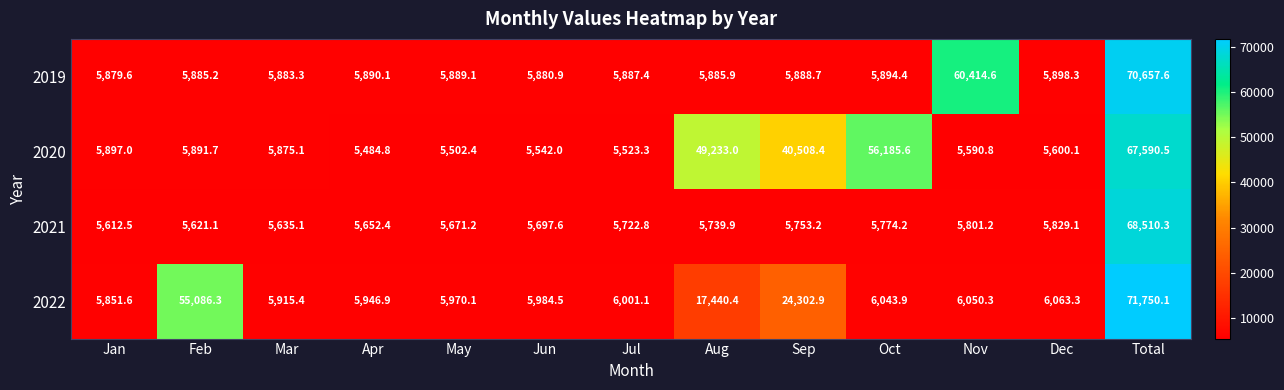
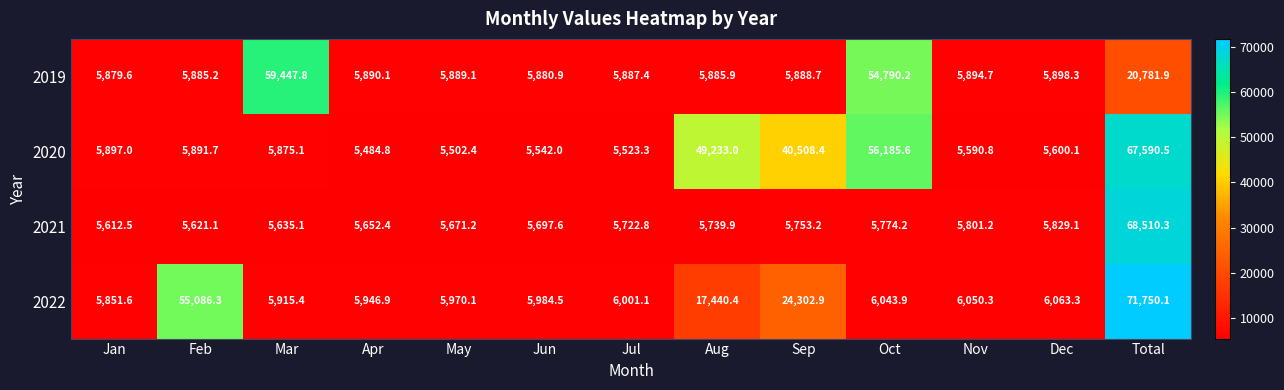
2019, Mar: 5,883.3 -> 59,447.8
2019, Oct: 5,894.4 -> 54,790.2
2019, Nov: 60,414.6 -> 5,894.7
2019, Total: 70,657.6 -> 20,781.9
